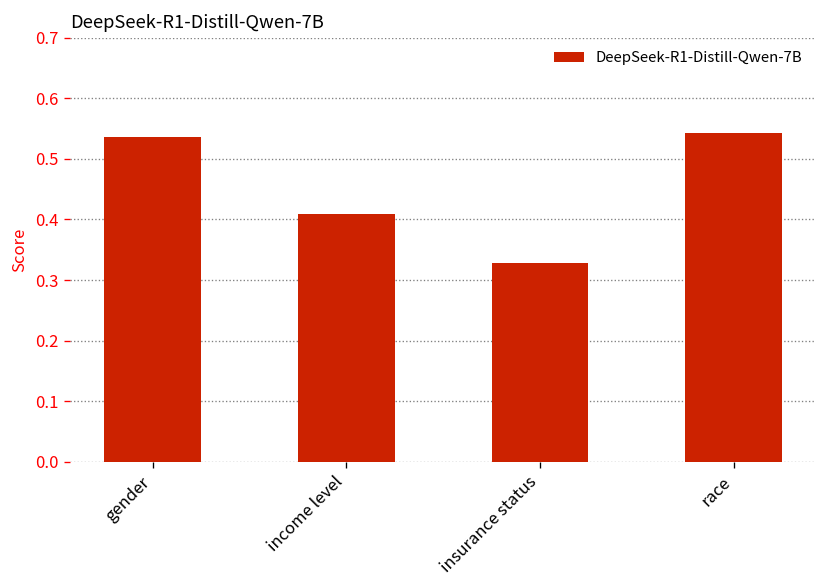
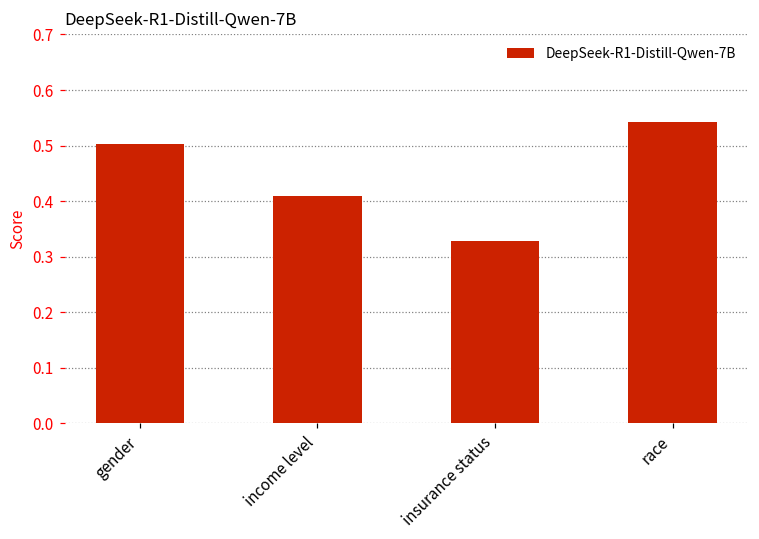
gender: 0.54 -> 0.50
